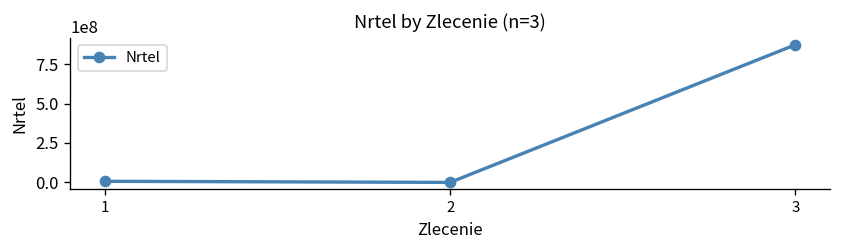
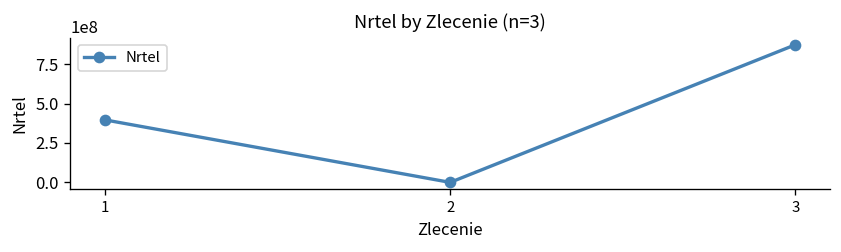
1: 10000000 -> 400000000
